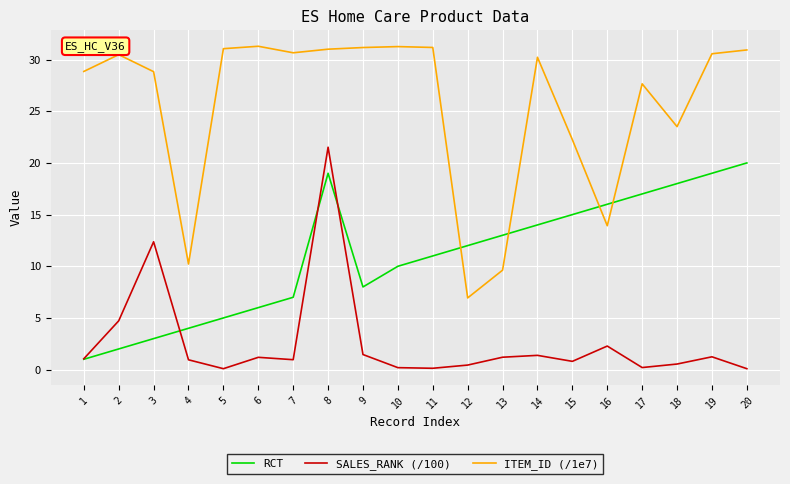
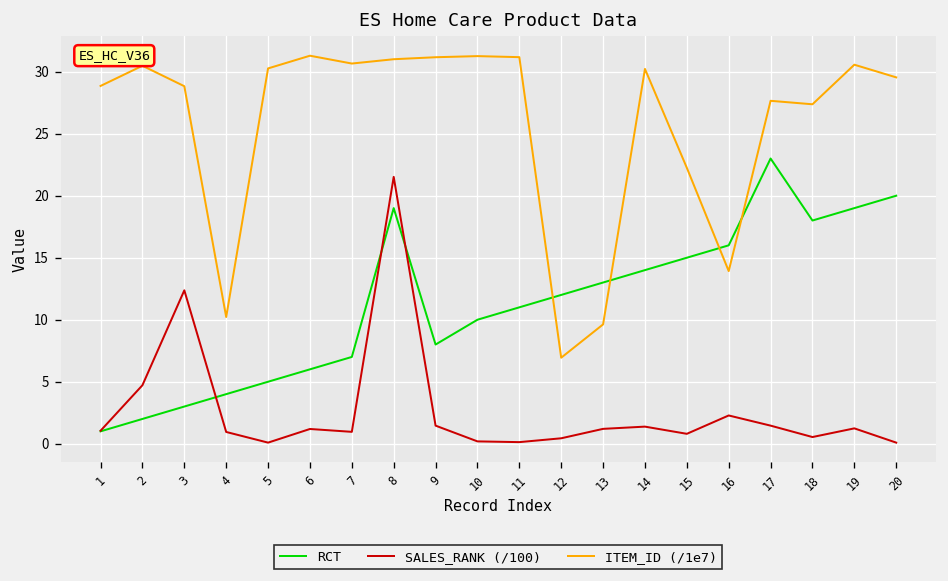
ITEM_ID (/1e7), 5: 31.1 -> 30.3
RCT, 17: 17 -> 23
SALES_RANK (/100), 17: 0.2 -> 1.5
ITEM_ID (/1e7), 18: 23.5 -> 27.4
ITEM_ID (/1e7), 20: 30.9 -> 29.5
